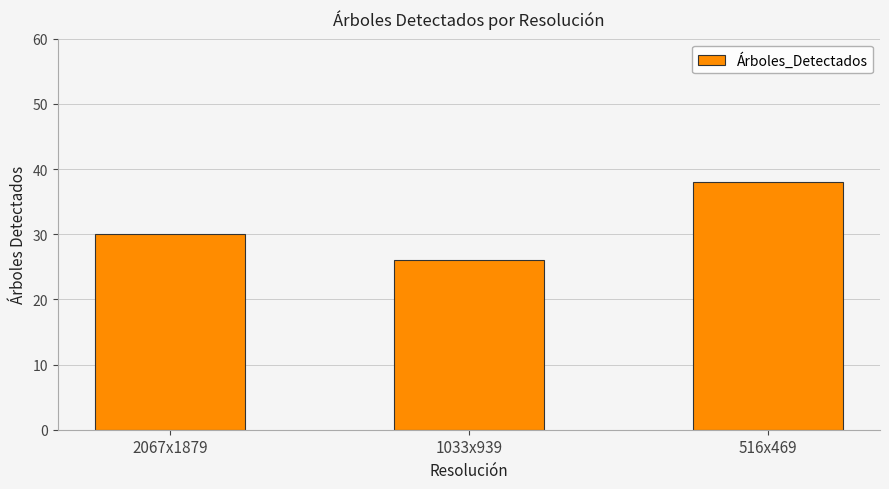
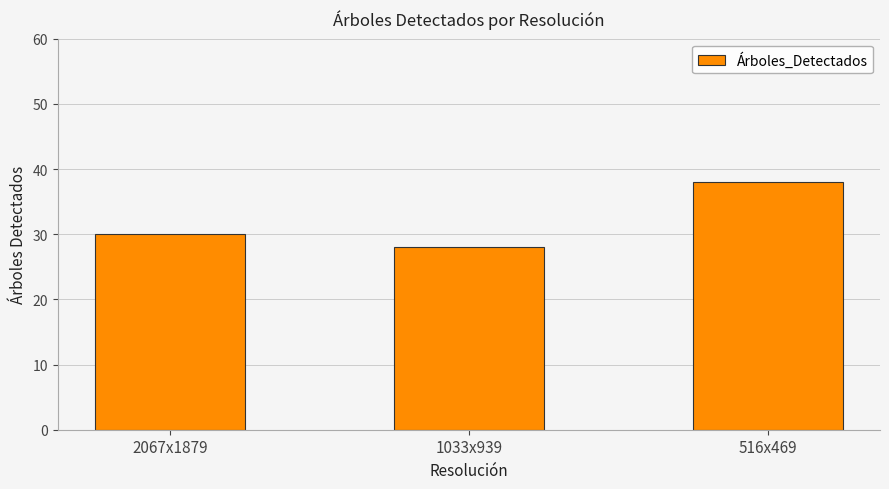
1033x939: 26 -> 28
